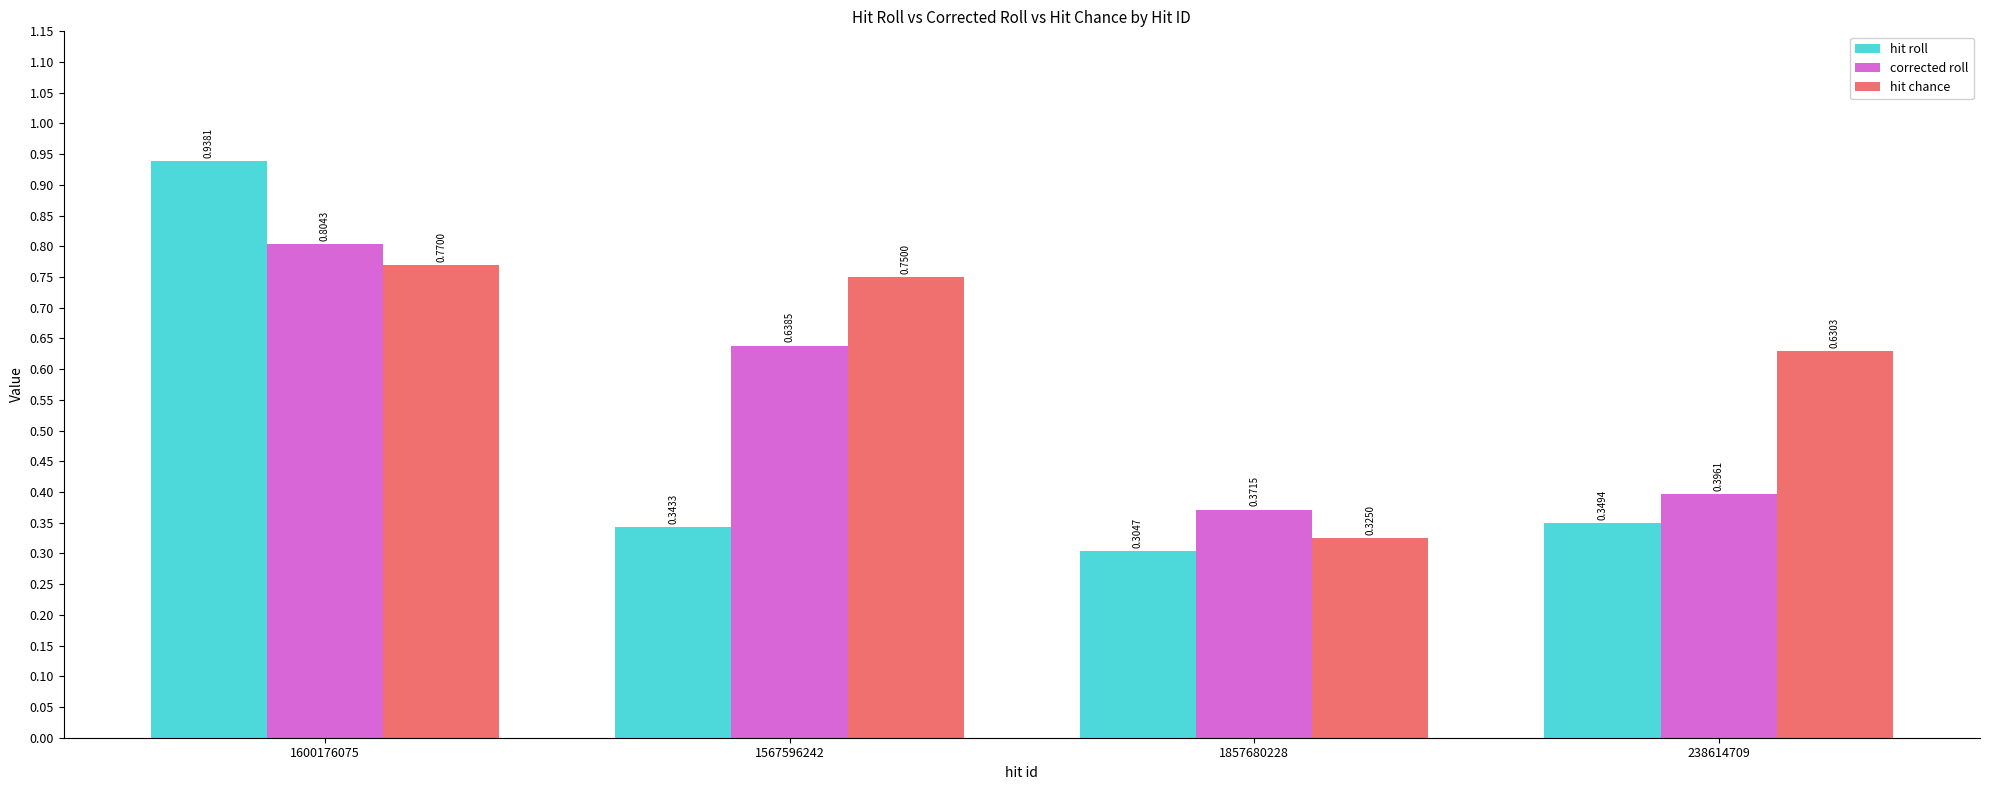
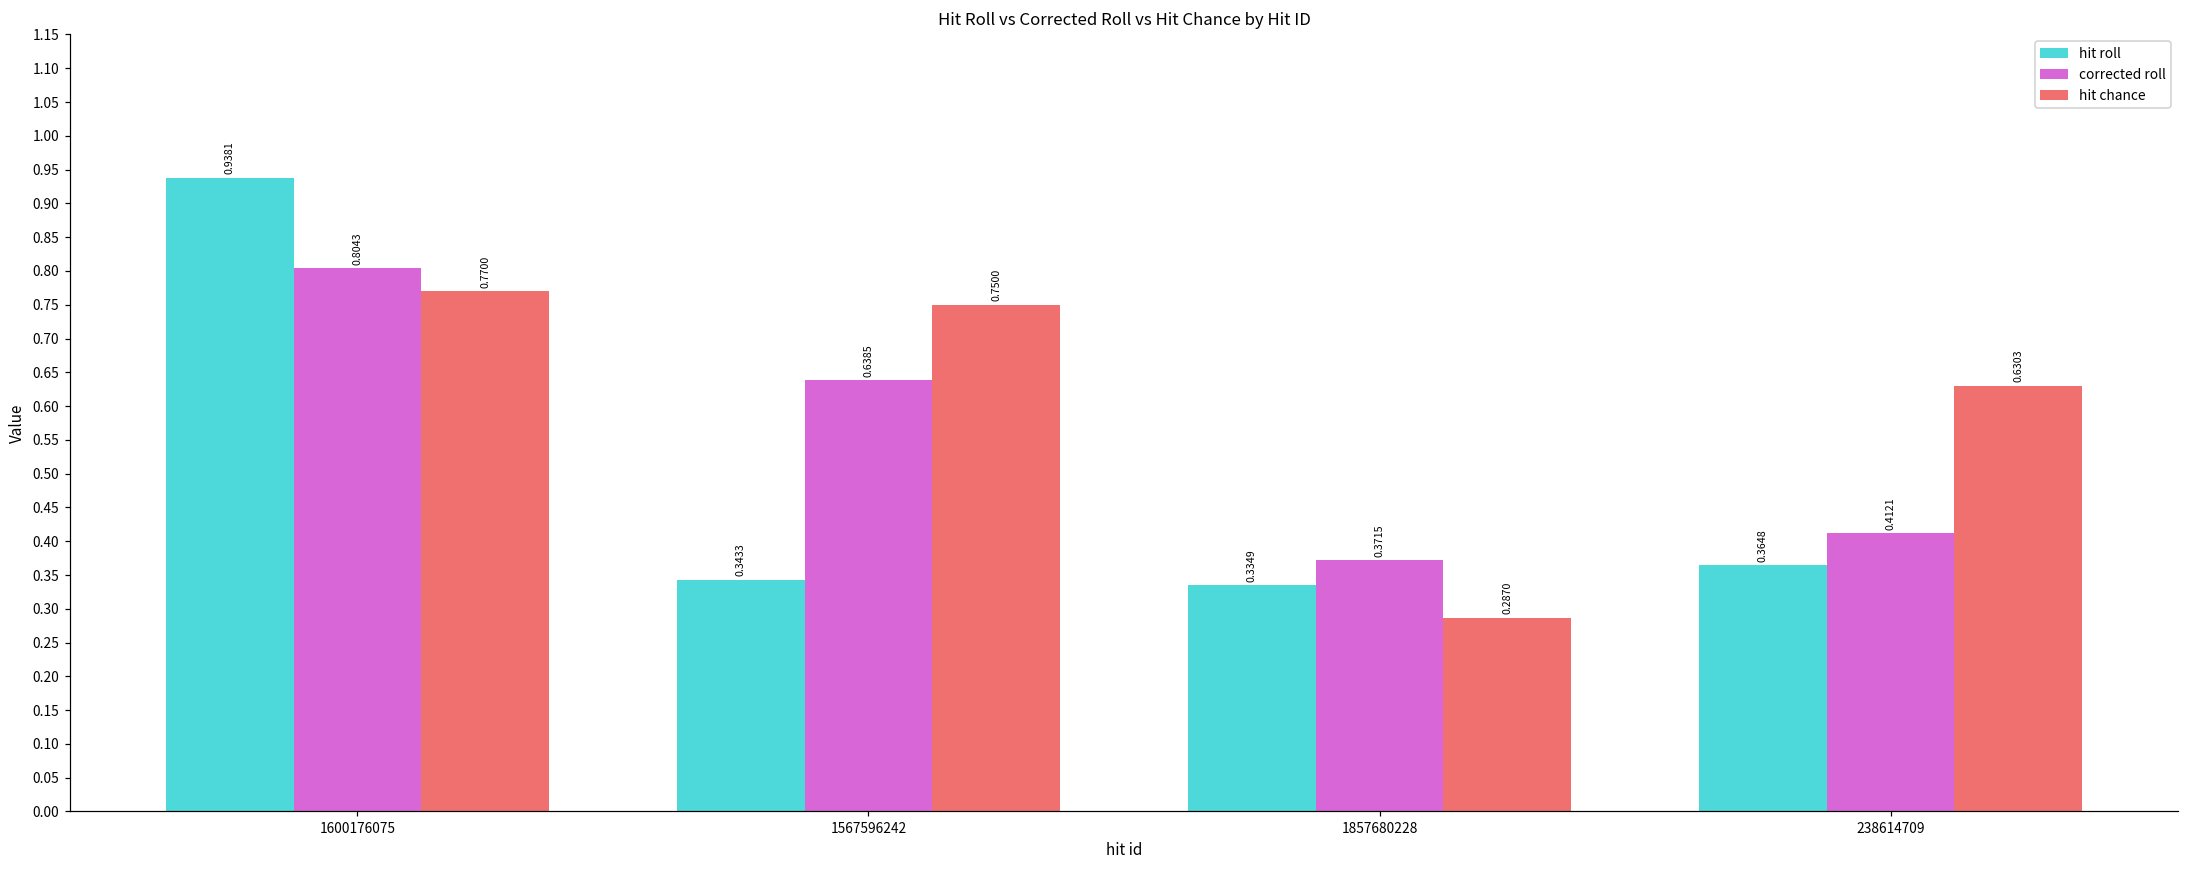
hit roll, 1857680228: 0.3047 -> 0.3349
hit chance, 1857680228: 0.3250 -> 0.2870
hit roll, 238614709: 0.3494 -> 0.3648
corrected roll, 238614709: 0.3961 -> 0.4121
